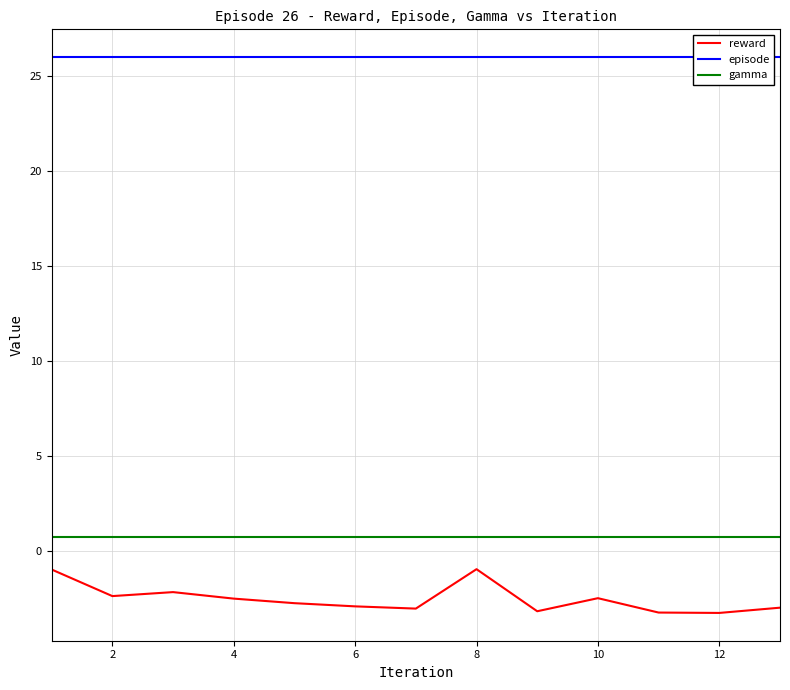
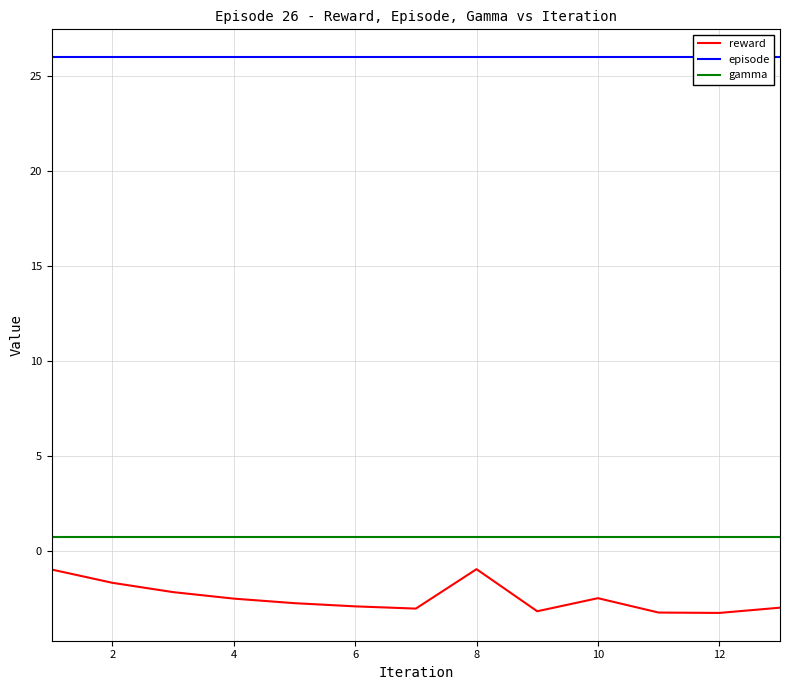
reward, 2: -2.4 -> -1.7
